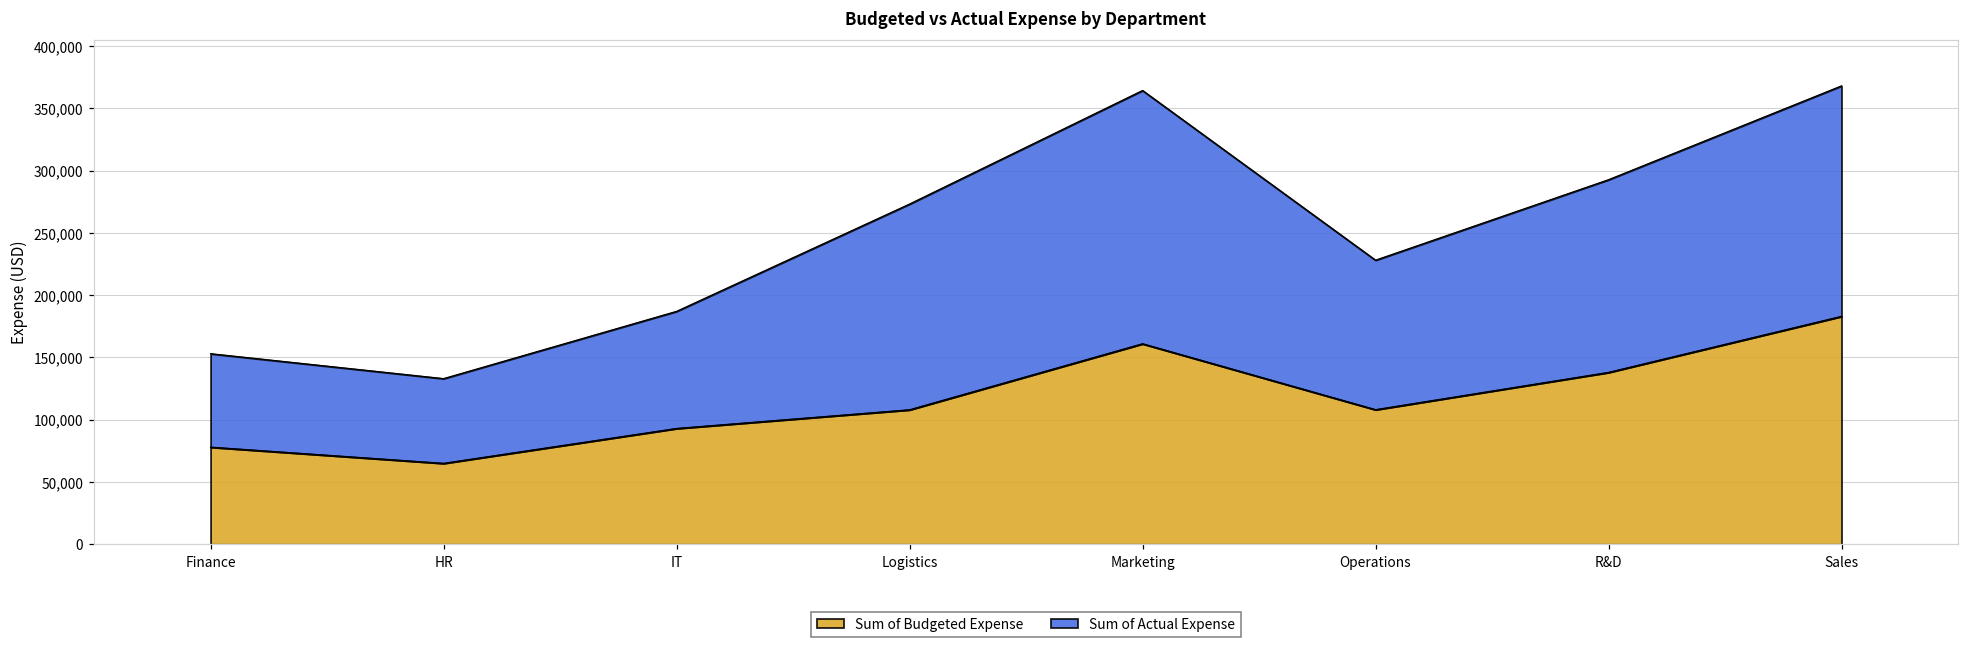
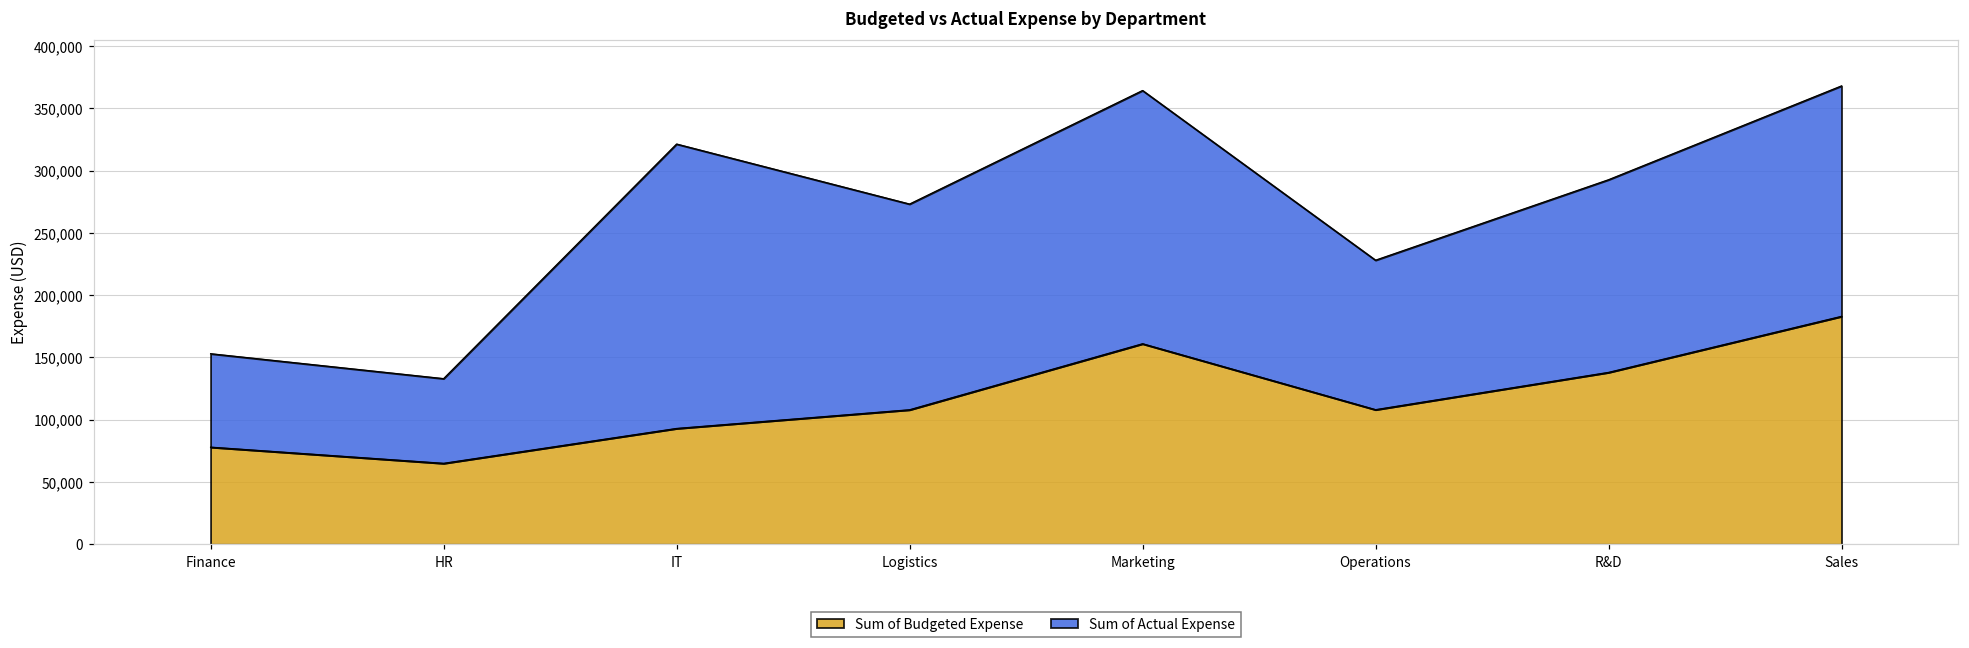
Sum of Actual Expense, IT: 94,000 -> 228,000
